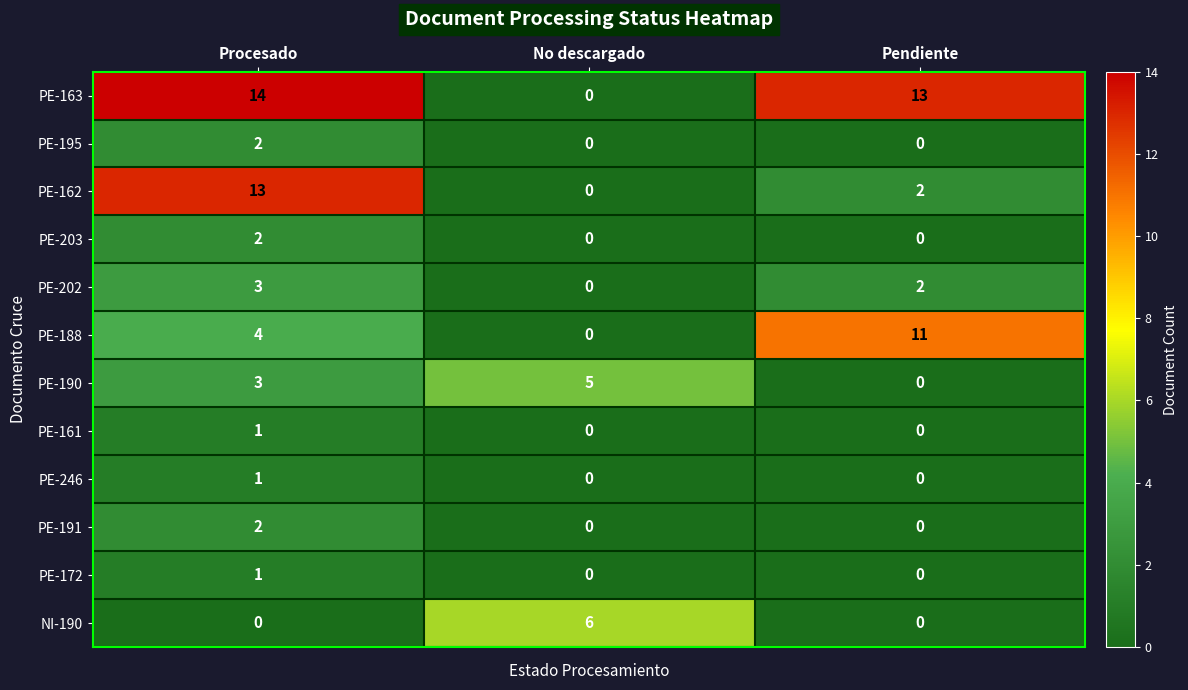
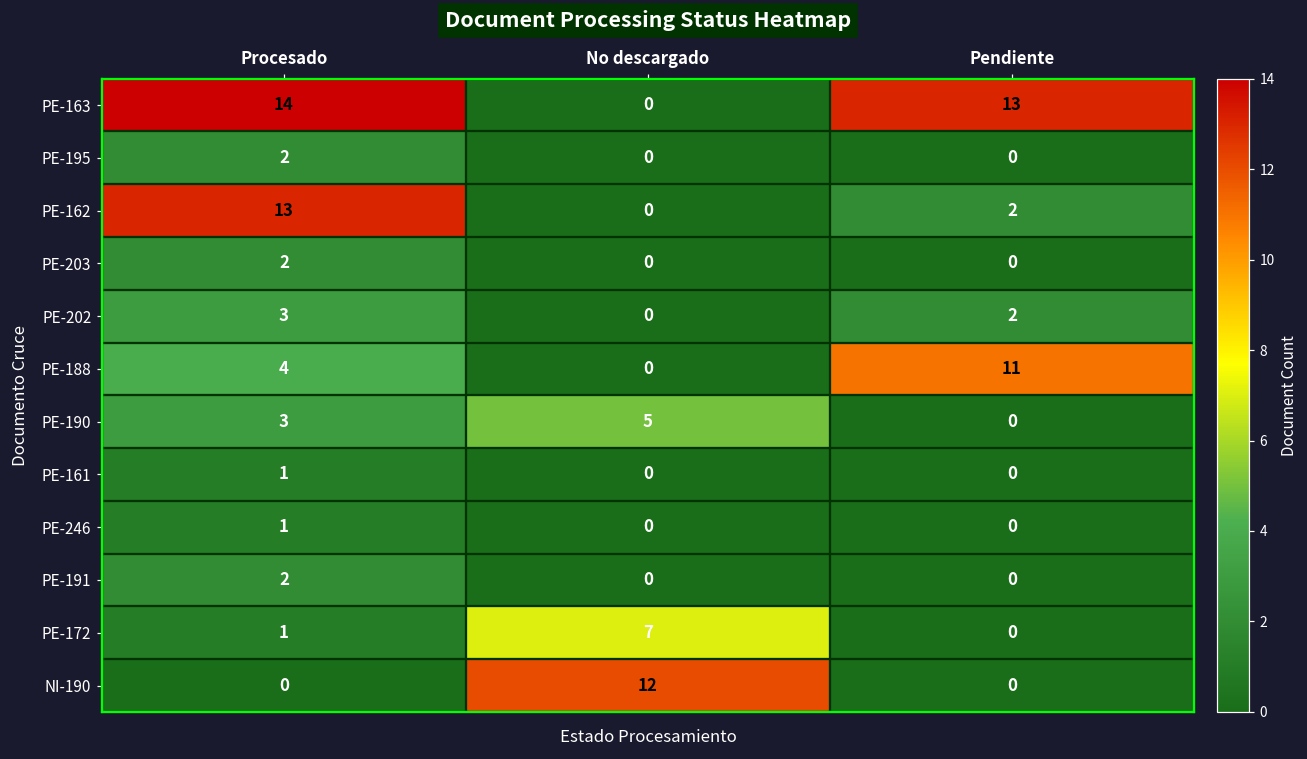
PE-172, No descargado: 0 -> 7
NI-190, No descargado: 6 -> 12
